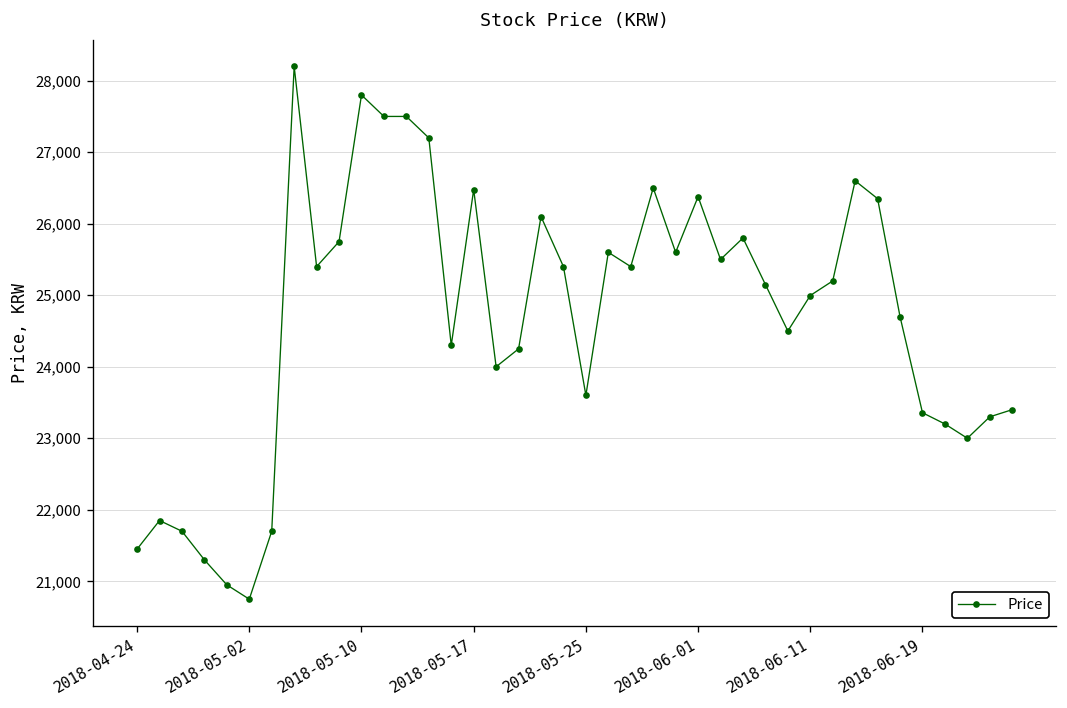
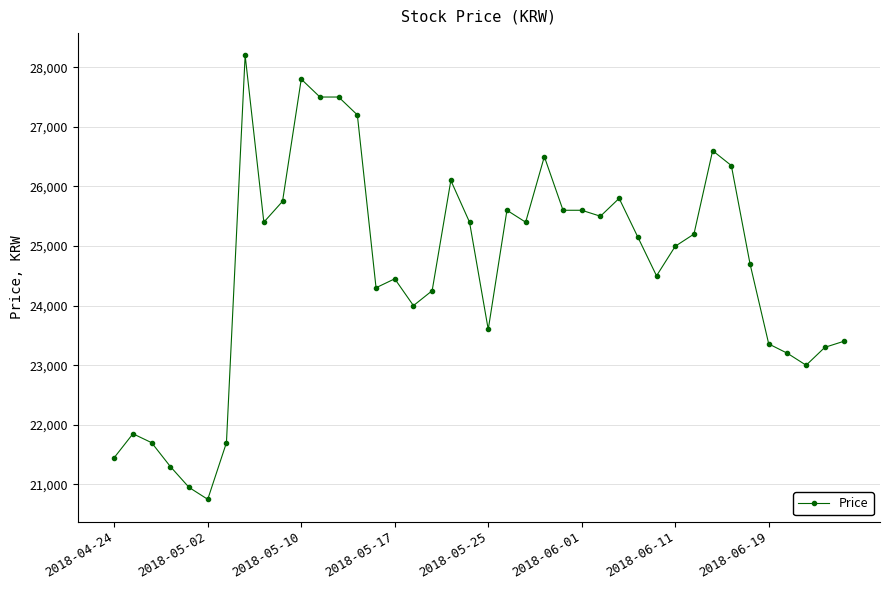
2018-05-17: 26,500 -> 24,500
2018-06-01: 26,400 -> 25,600
